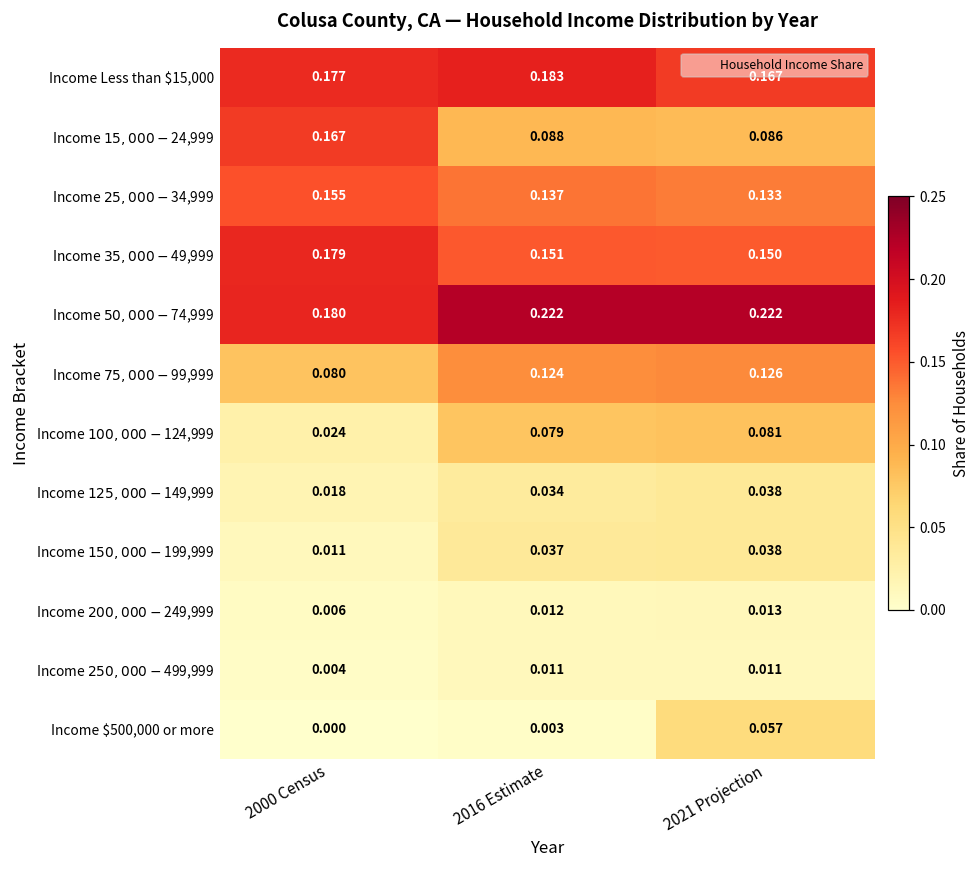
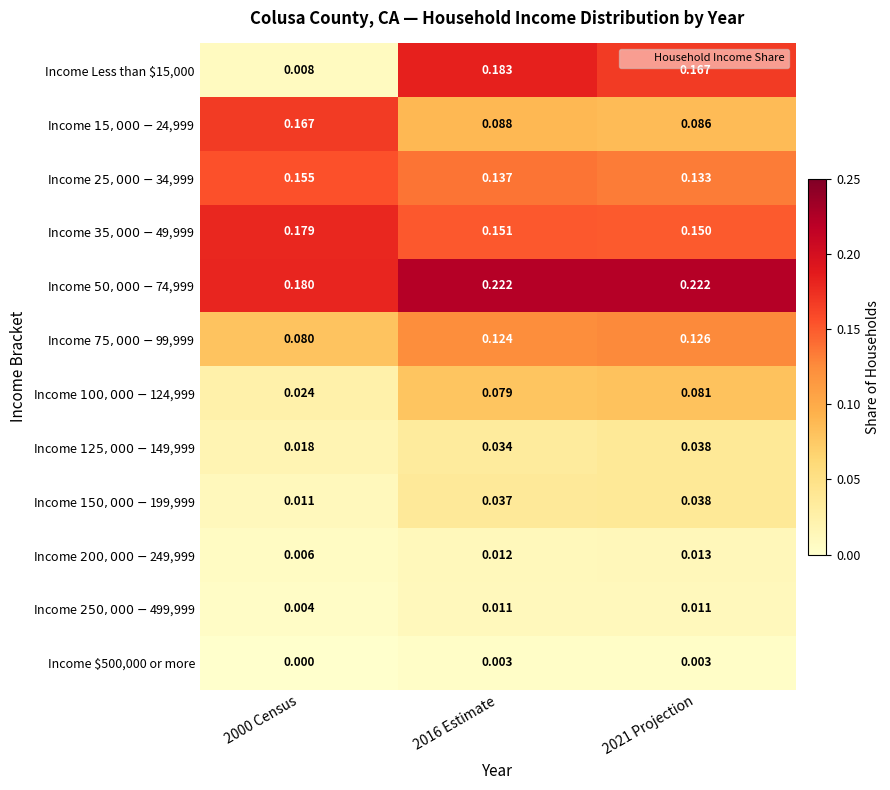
Income Less than $15,000, 2000 Census: 0.177 -> 0.008
Income $500,000 or more, 2021 Projection: 0.057 -> 0.003
